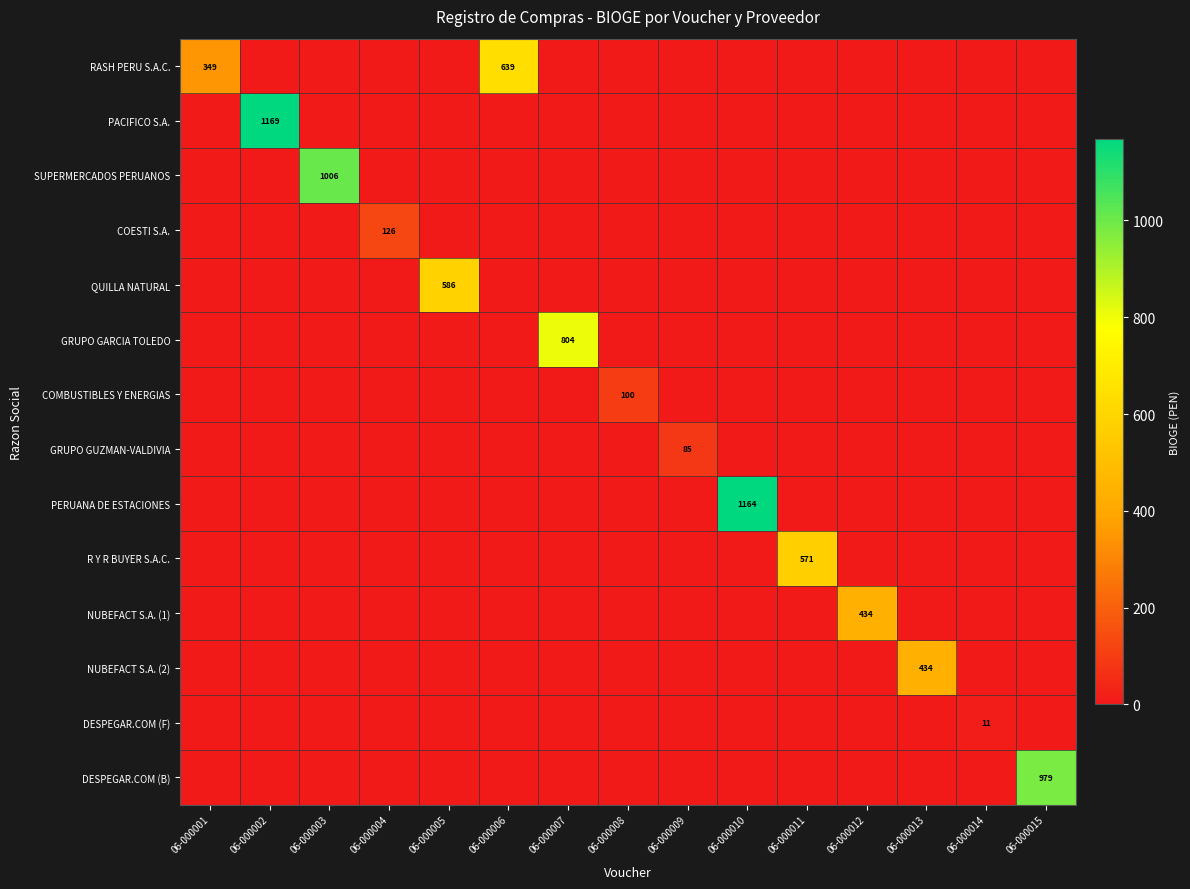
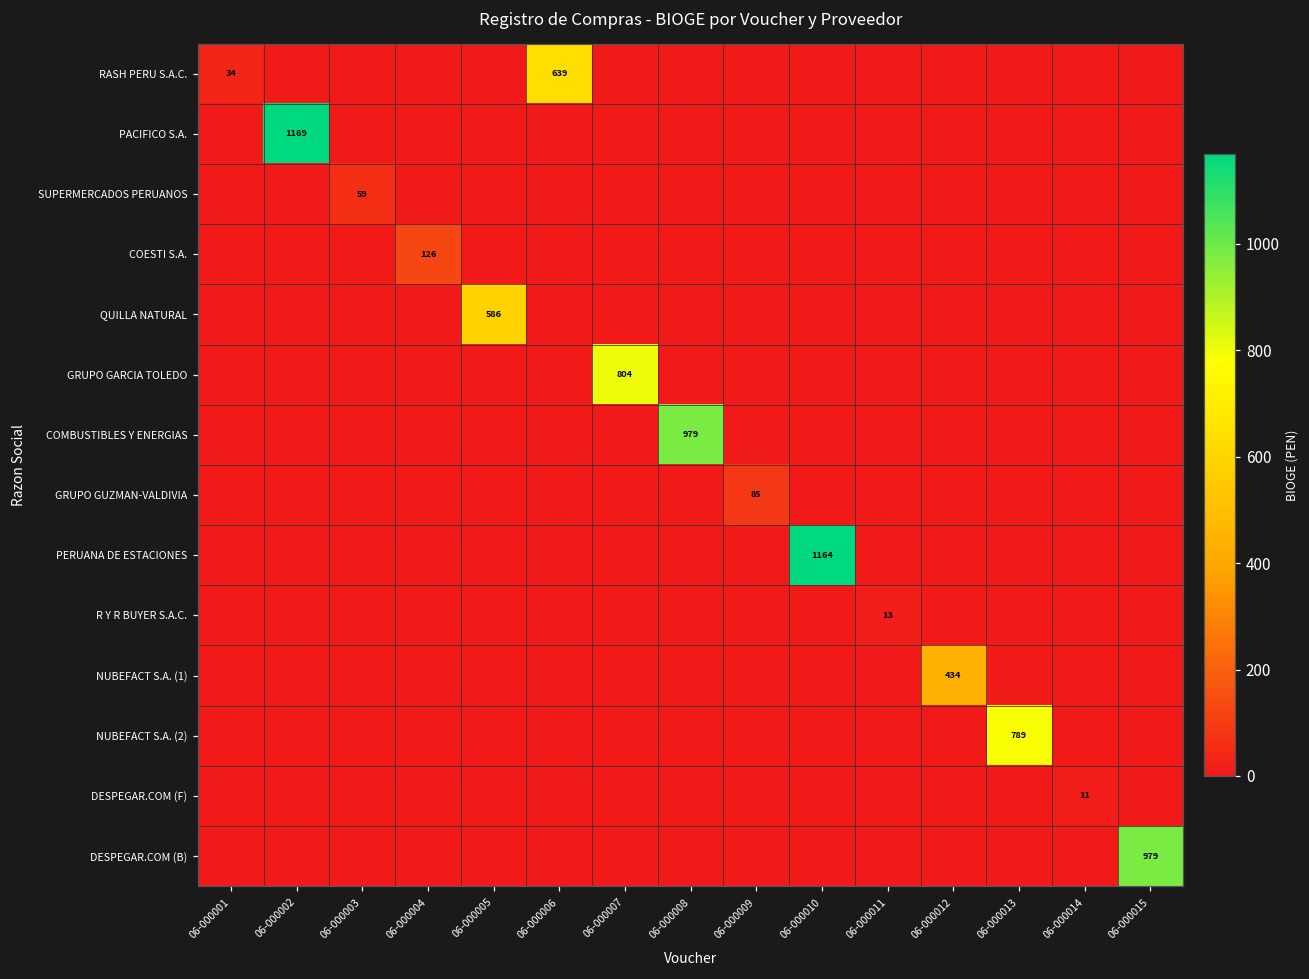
RASH PERU S.A.C., 06-000001: 349 -> 34
SUPERMERCADOS PERUANOS, 06-000003: 1006 -> 59
COMBUSTIBLES Y ENERGIAS, 06-000008: 100 -> 979
R Y R BUYER S.A.C., 06-000011: 571 -> 13
NUBEFACT S.A. (2), 06-000013: 434 -> 789
